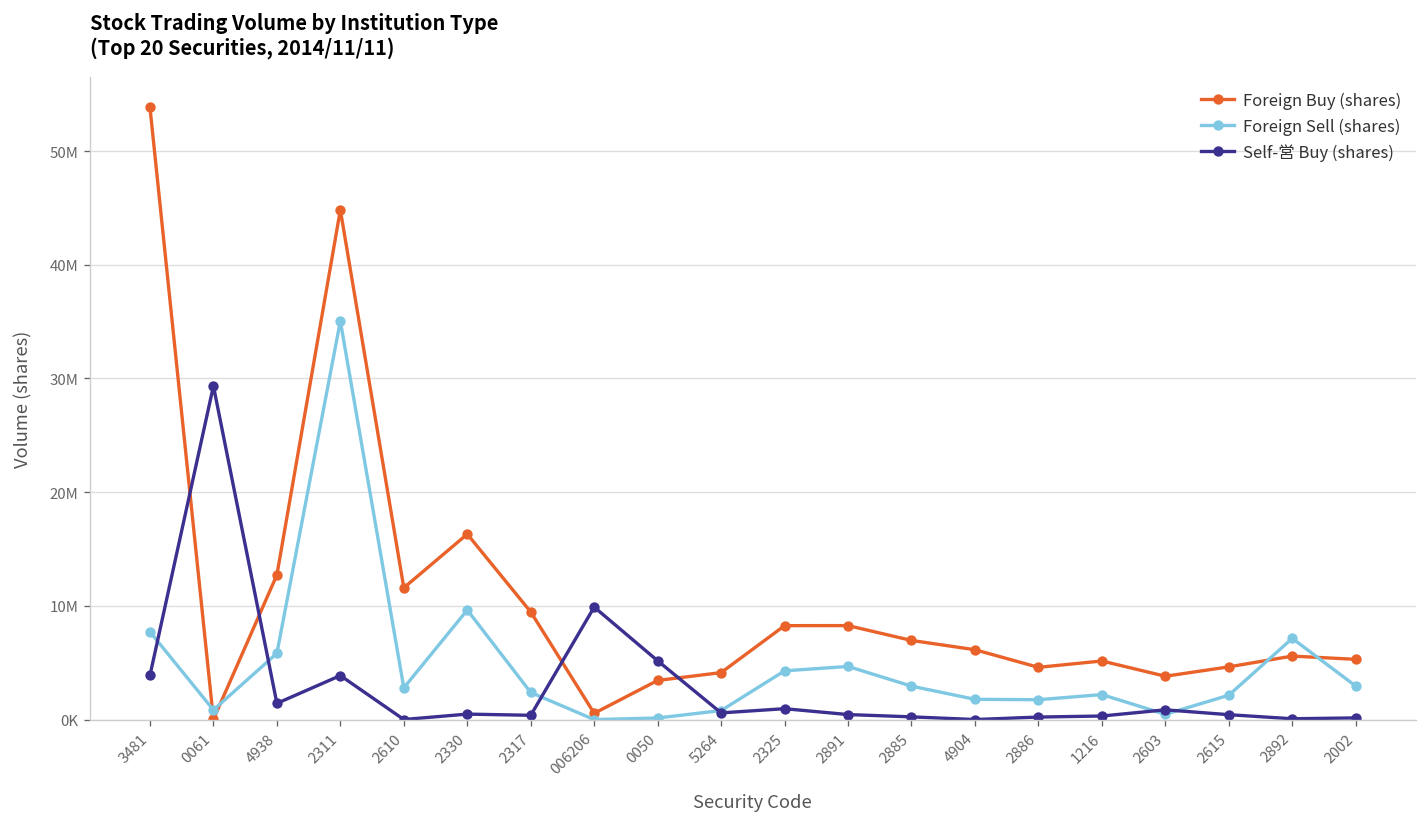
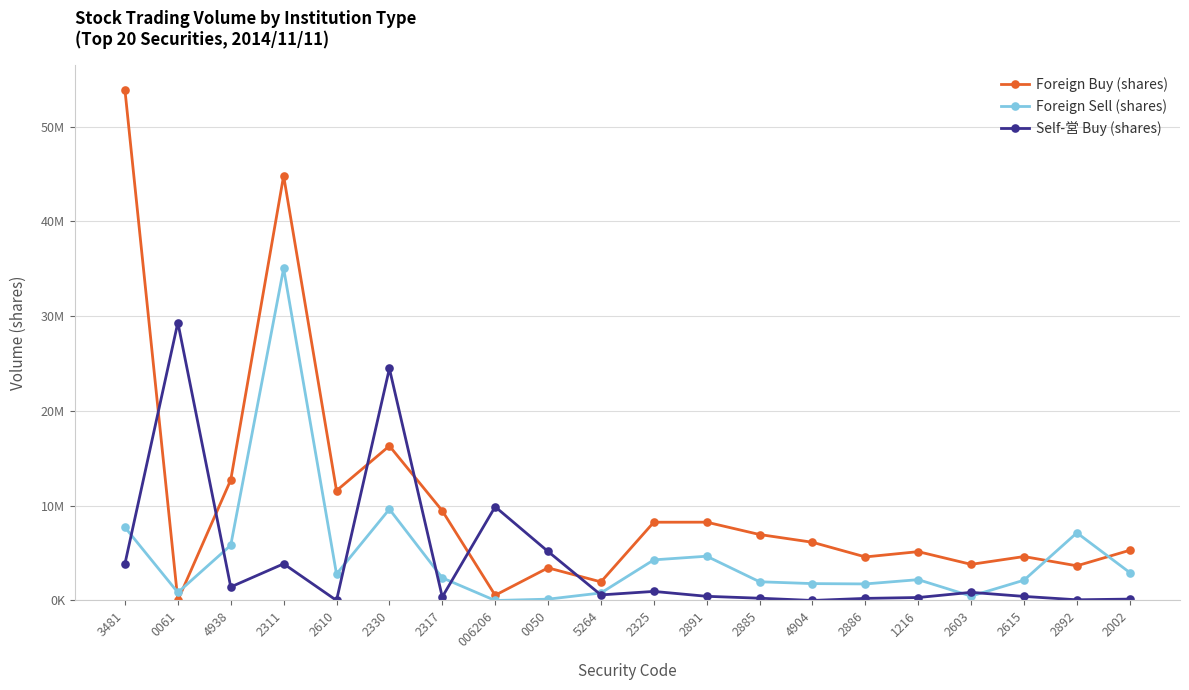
Self-営 Buy (shares), 2330: 0 -> 24000000
Foreign Buy (shares), 5264: 4000000 -> 2000000
Foreign Sell (shares), 2885: 3000000 -> 2000000
Foreign Buy (shares), 2892: 6000000 -> 4000000
